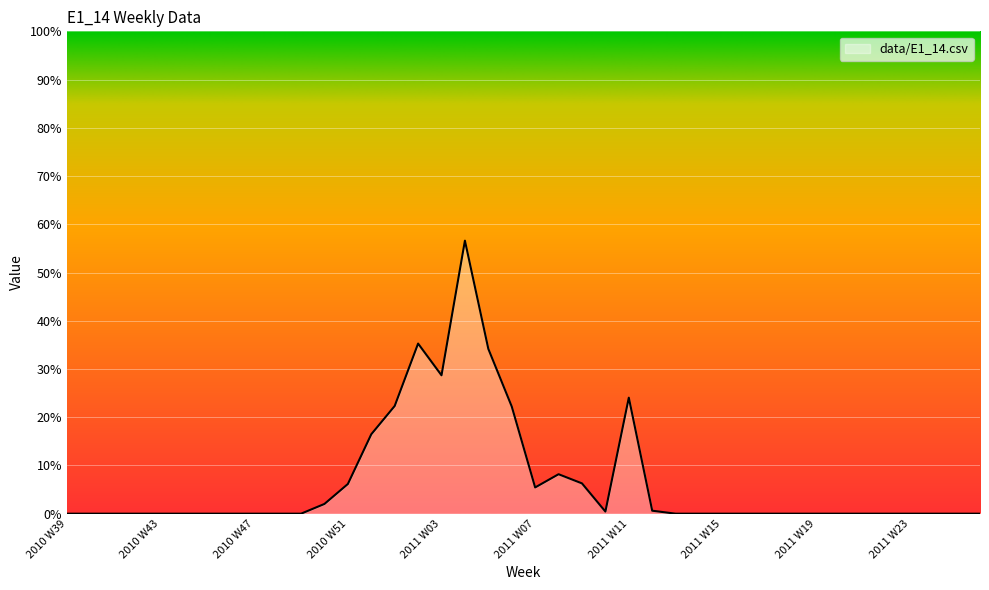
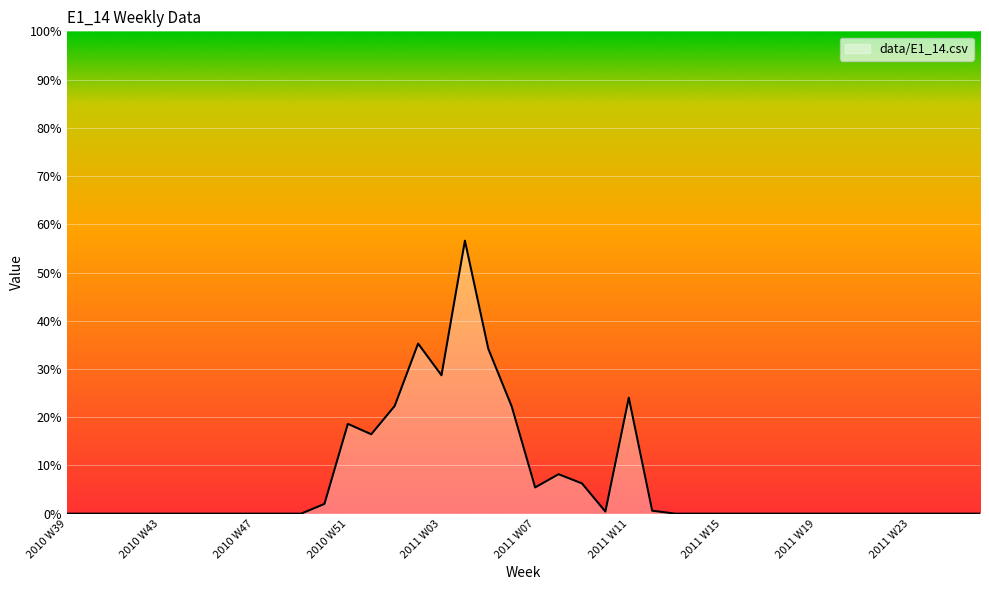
2010 W51: 6% -> 19%
